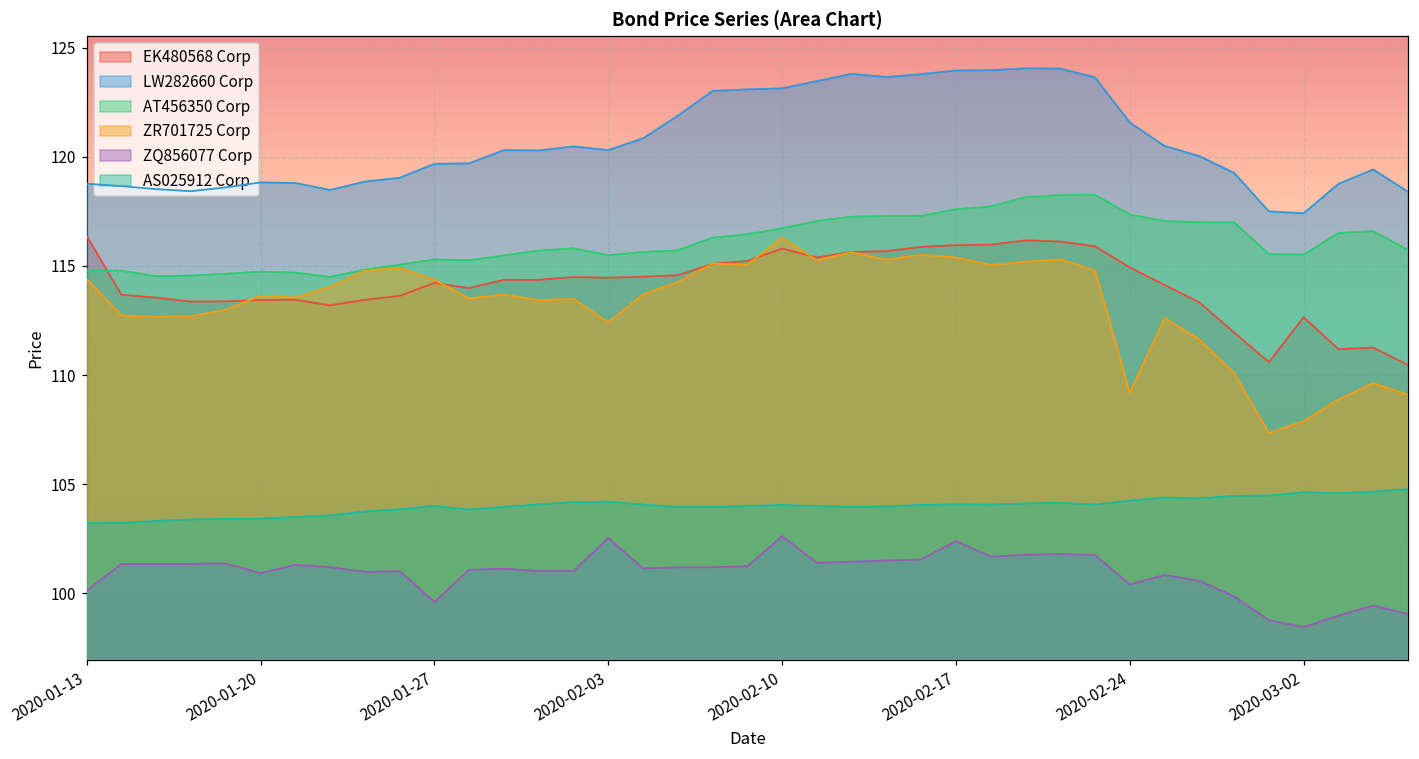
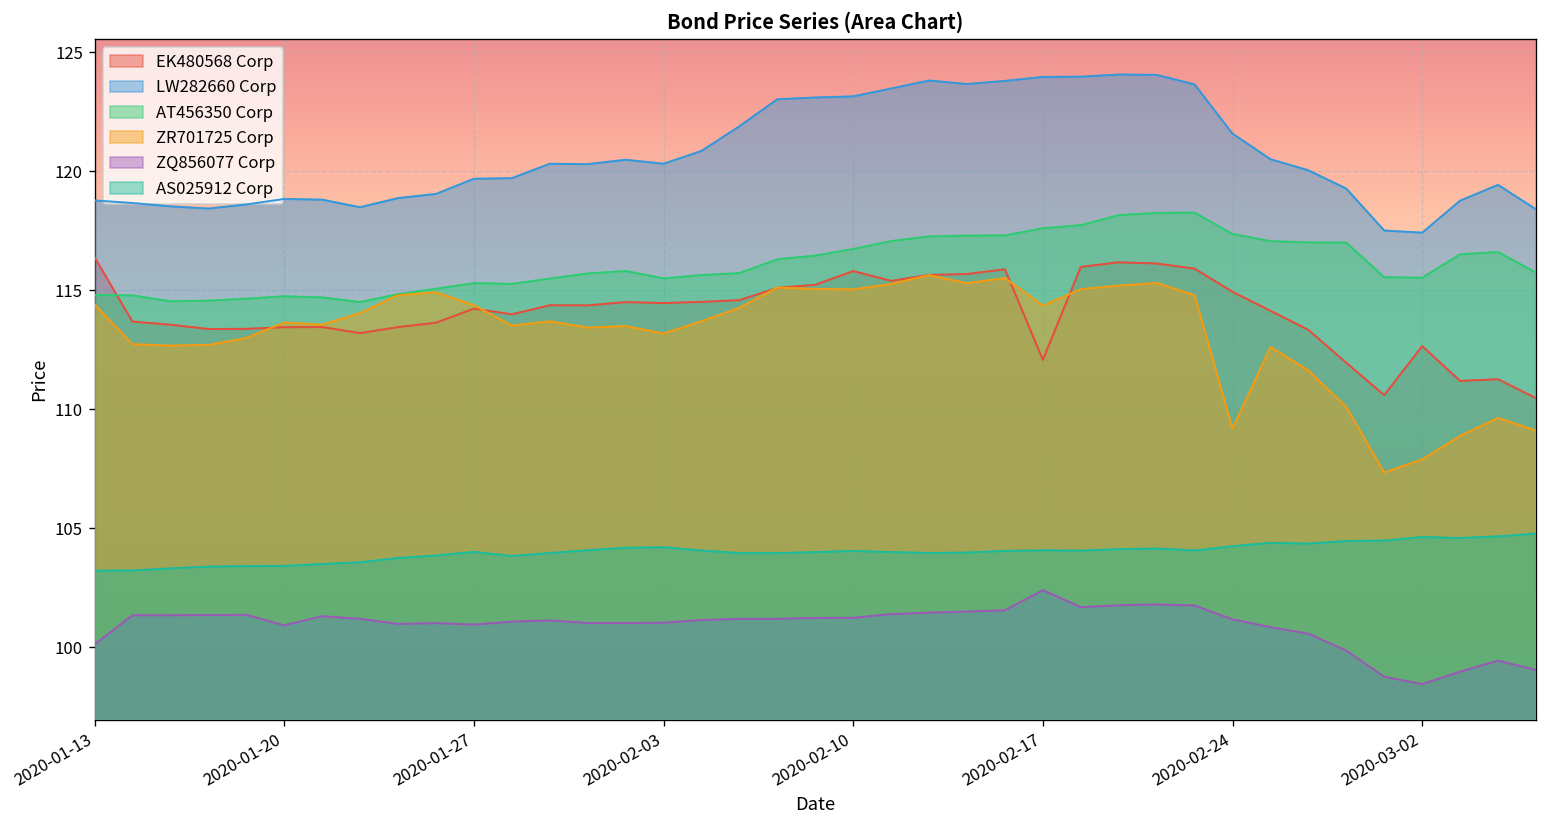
ZQ856077 Corp, 2020-01-27: 99.6 -> 101.0
ZR701725 Corp, 2020-02-03: 112.4 -> 113.2
ZQ856077 Corp, 2020-02-03: 102.5 -> 101.0
ZR701725 Corp, 2020-02-10: 116.3 -> 115.0
ZQ856077 Corp, 2020-02-10: 102.6 -> 101.2
EK480568 Corp, 2020-02-17: 116.0 -> 112.1
ZR701725 Corp, 2020-02-17: 115.4 -> 114.4
ZQ856077 Corp, 2020-02-24: 100.4 -> 101.2
